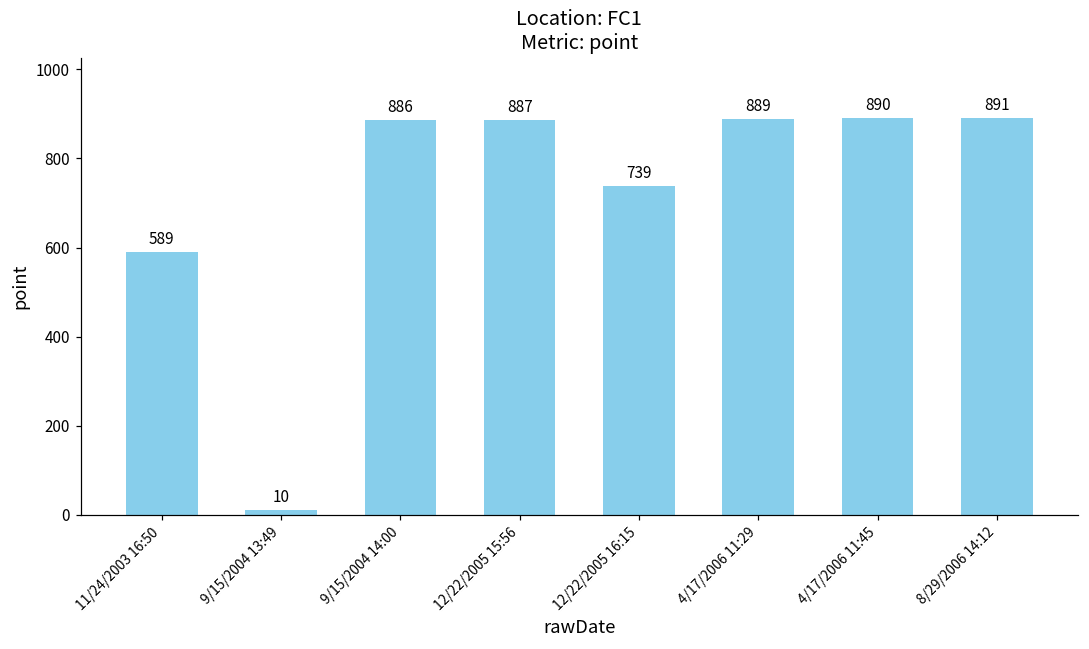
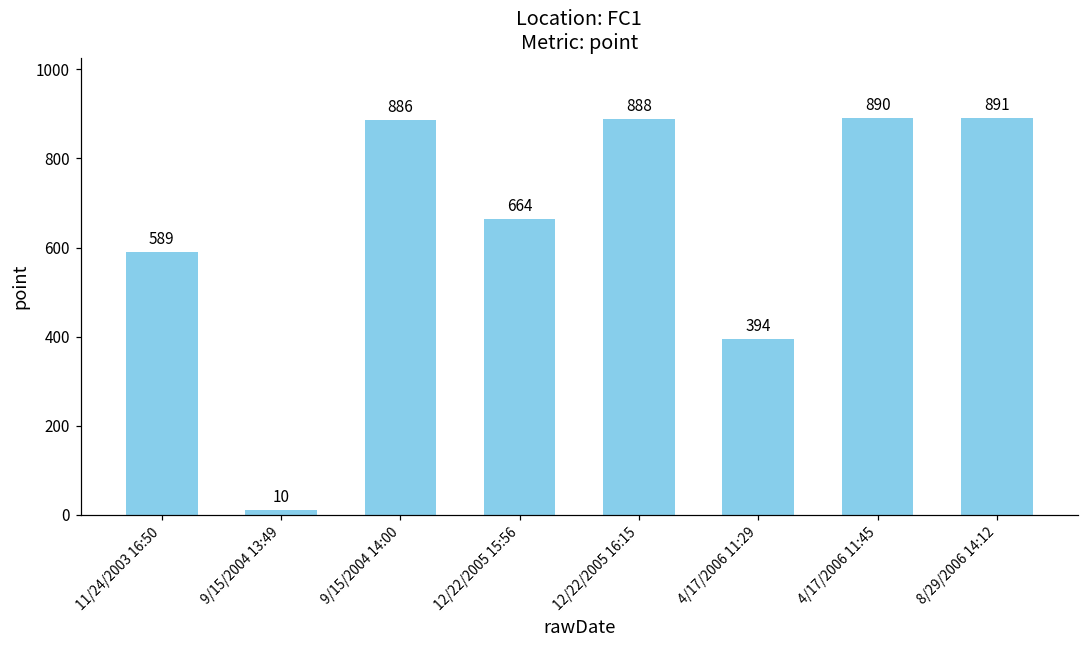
12/22/2005 15:56: 887 -> 664
12/22/2005 16:15: 739 -> 888
4/17/2006 11:29: 889 -> 394
